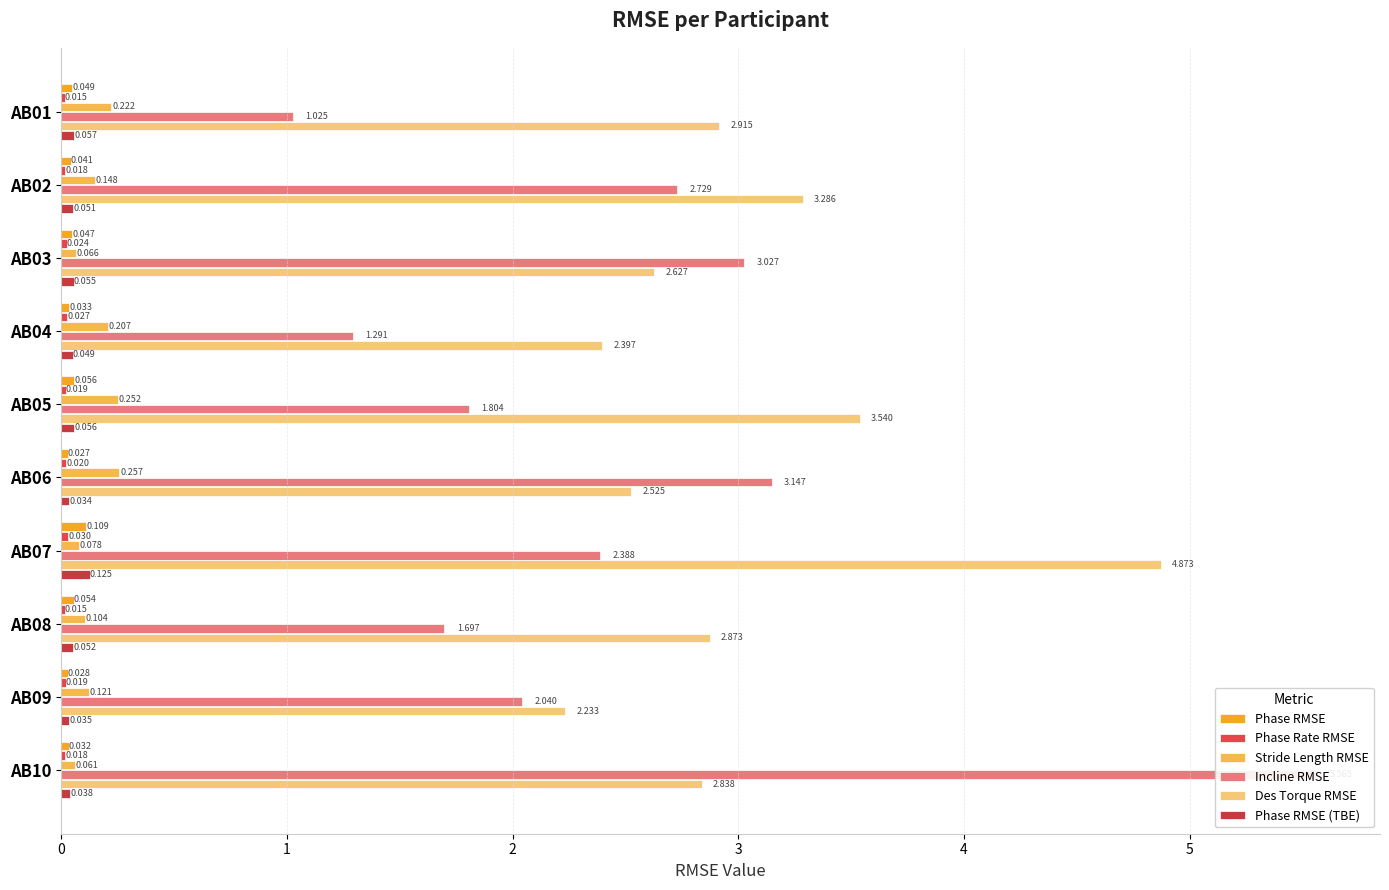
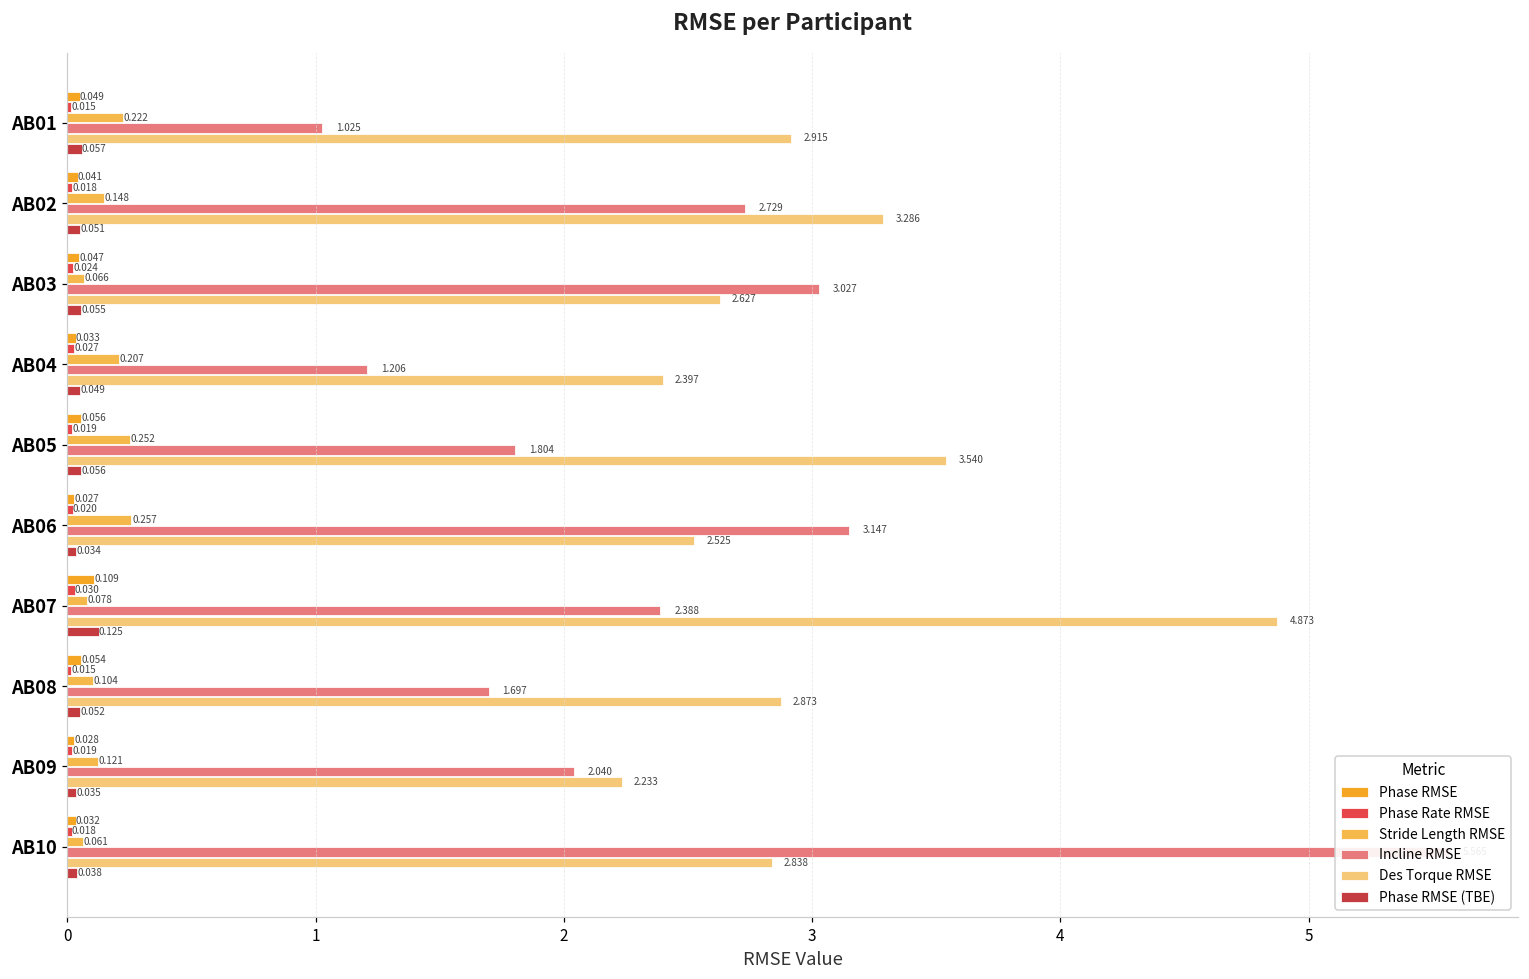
Incline RMSE, AB04: 1.291 -> 1.206
